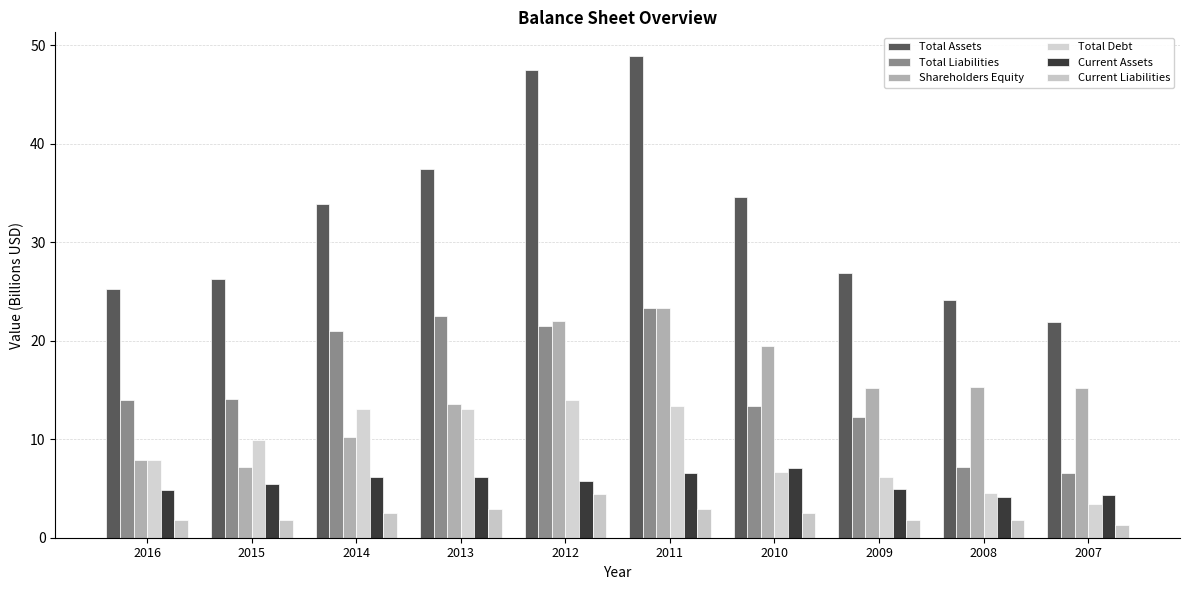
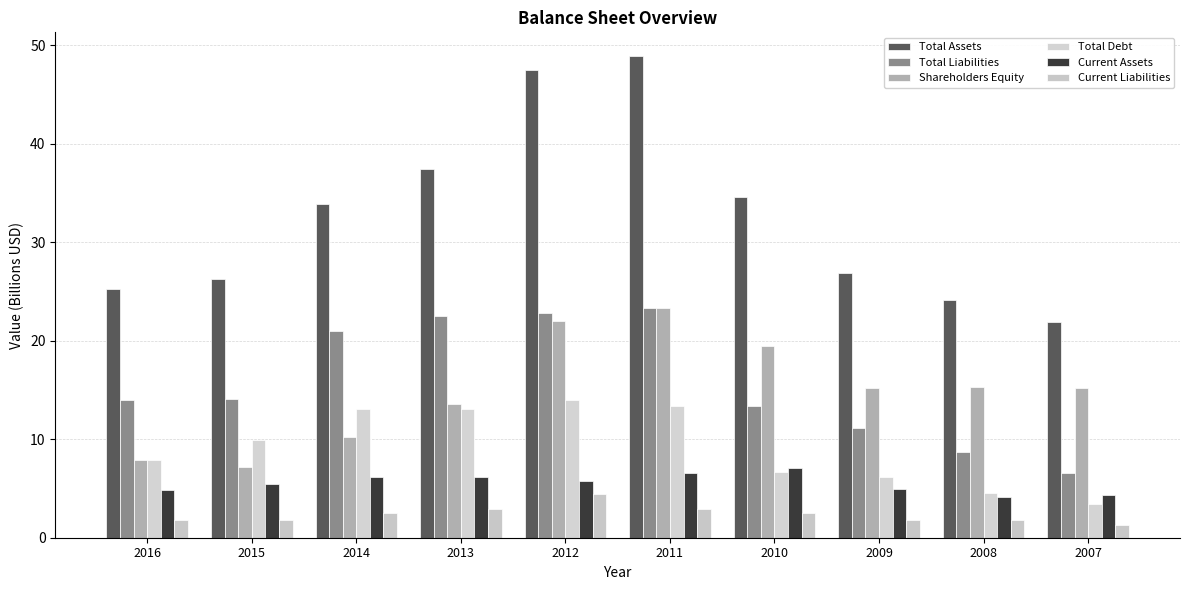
Total Liabilities, 2012: 22 -> 23
Total Liabilities, 2009: 12 -> 11
Total Liabilities, 2008: 7 -> 9
